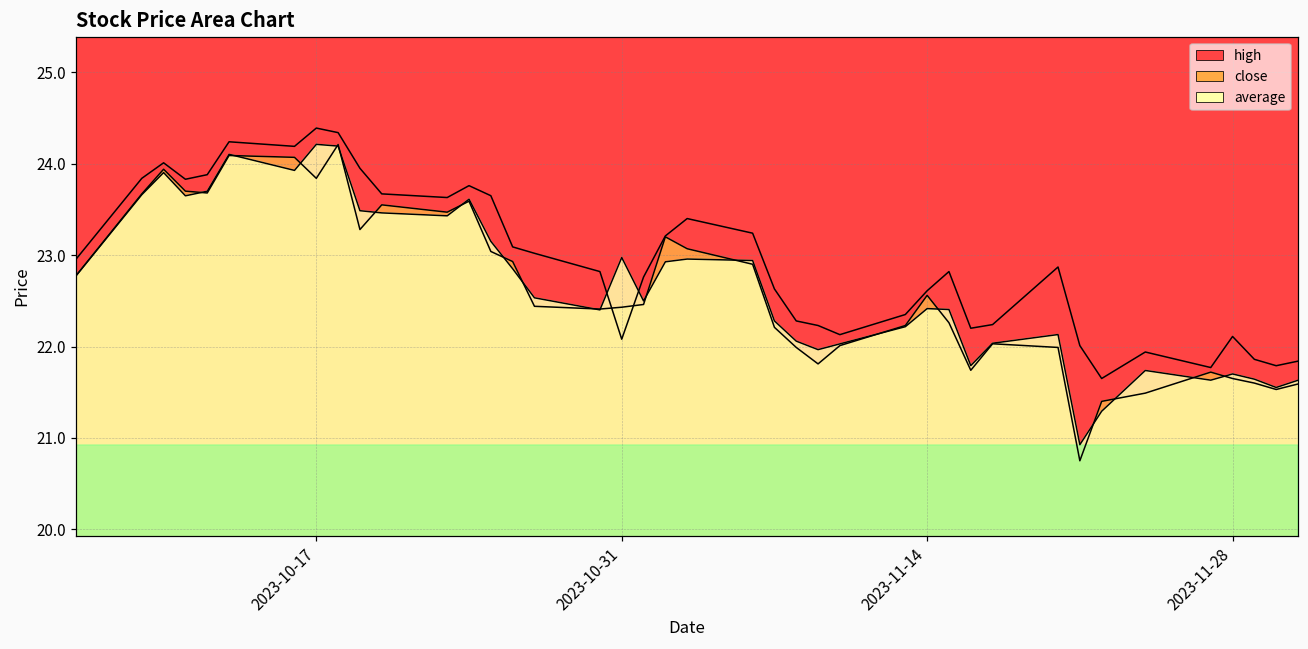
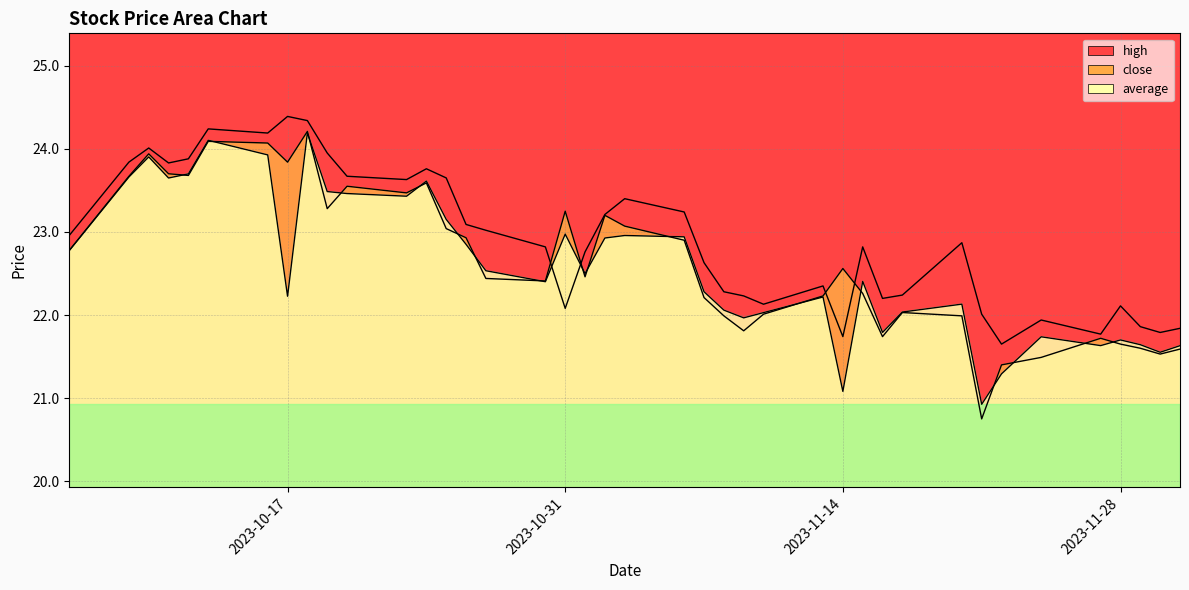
average, 2023-10-17: 24.2 -> 22.2
close, 2023-10-31: 22.4 -> 23.3
high, 2023-11-14: 22.6 -> 21.7
average, 2023-11-14: 22.4 -> 21.1
